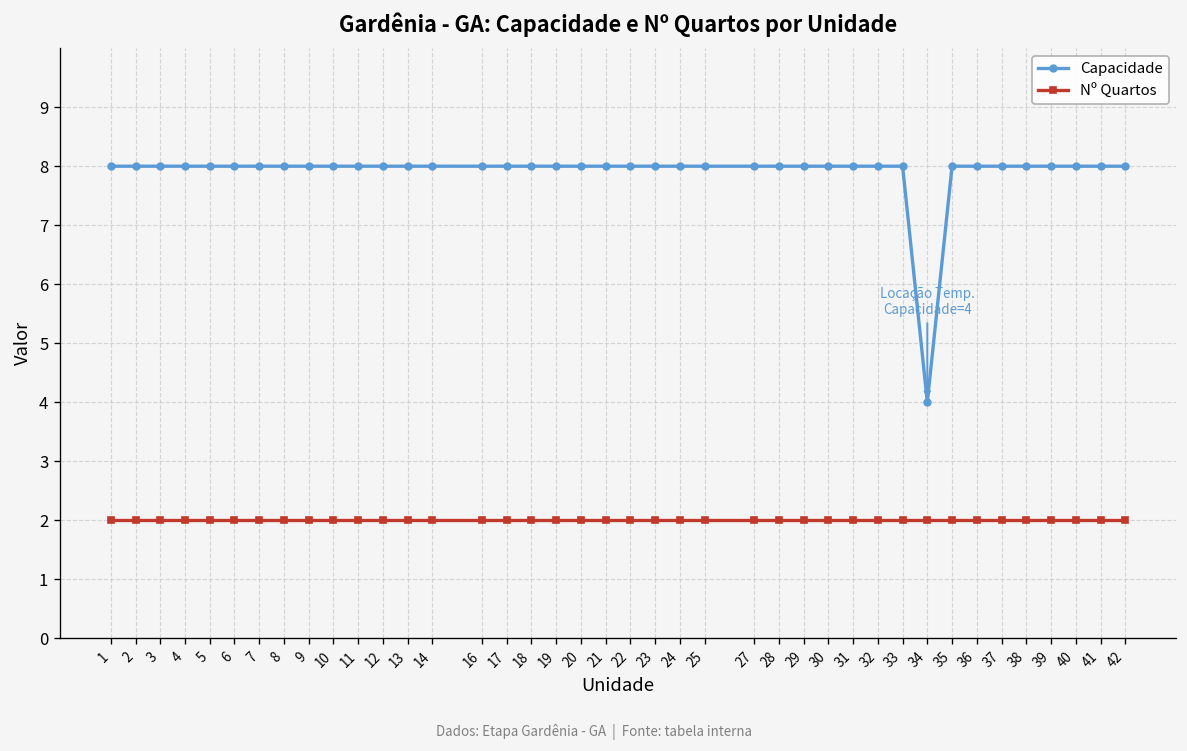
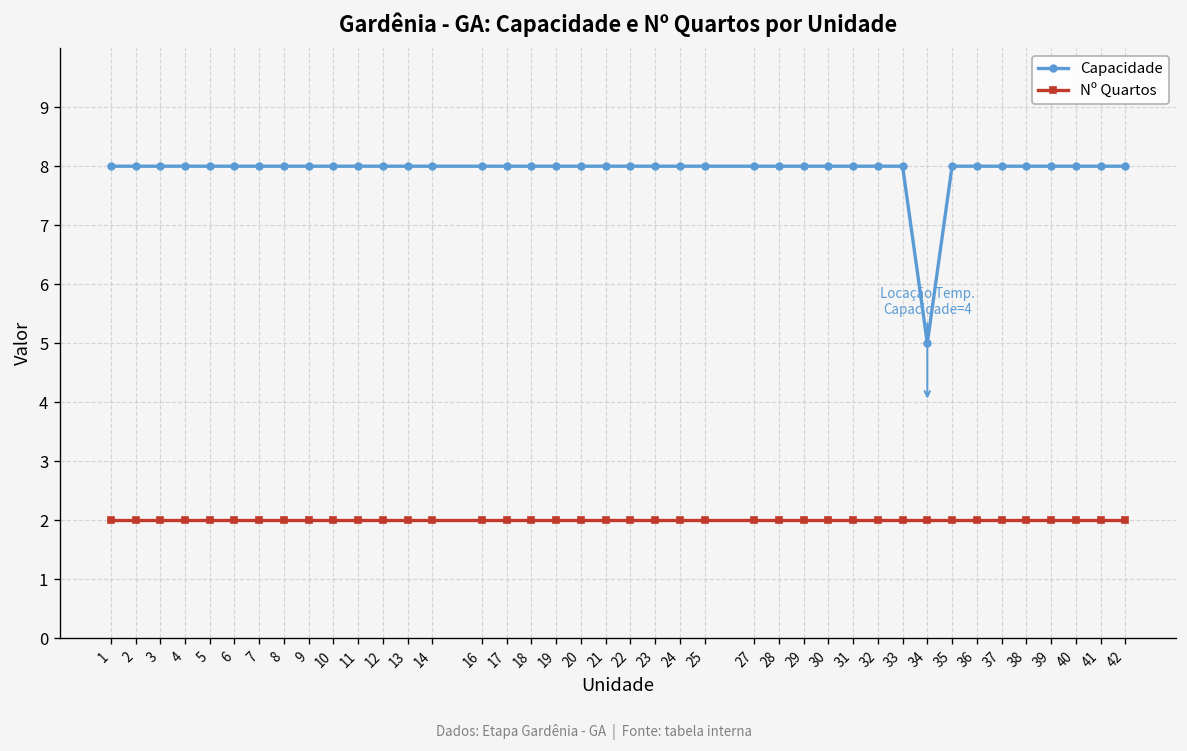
Capacidade, 34: 4 -> 5
